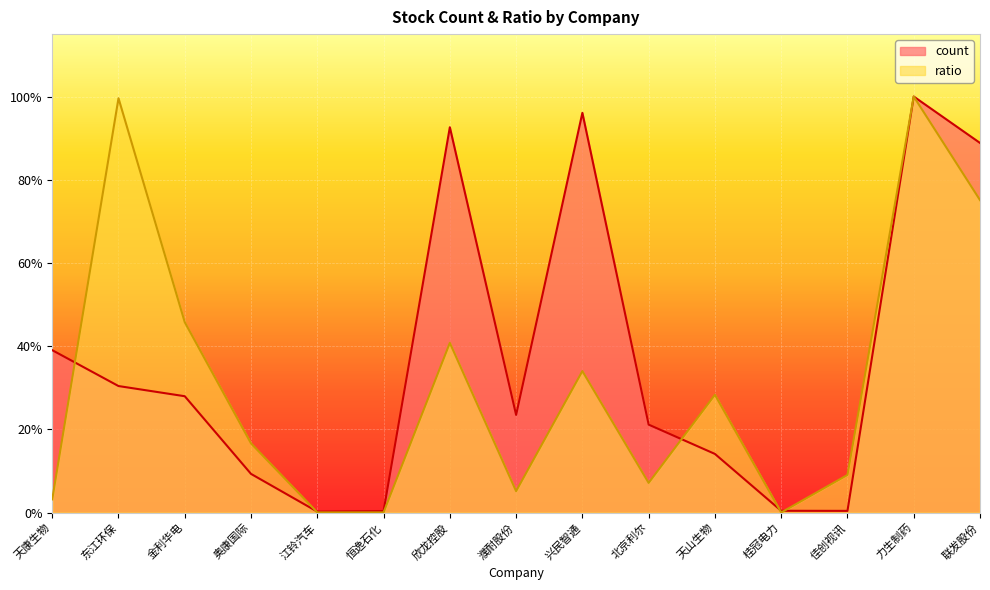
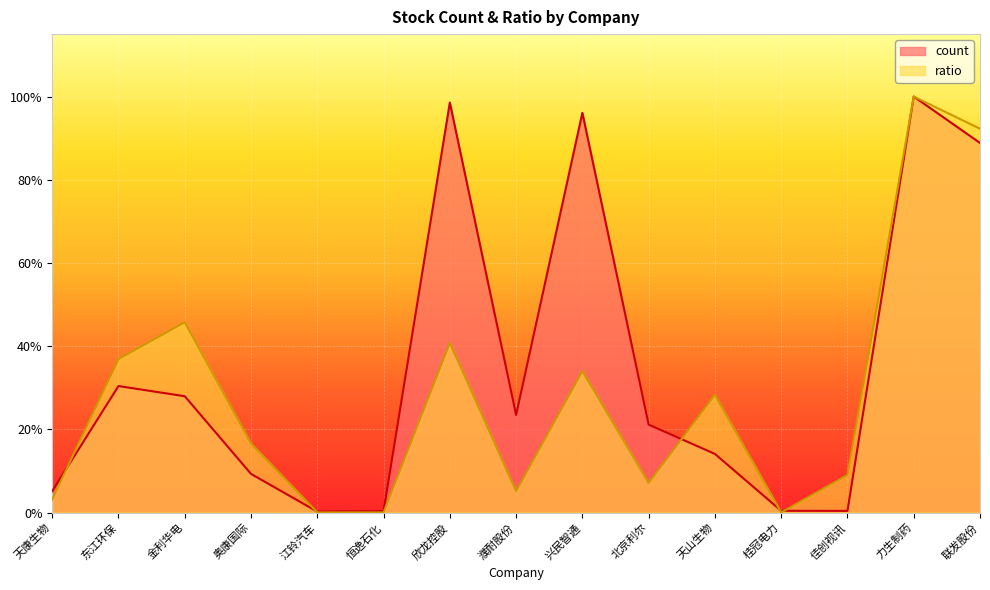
count, 天康生物: 39% -> 5%
ratio, 东江环保: 100% -> 37%
count, 欣龙控股: 93% -> 99%
ratio, 联发股份: 75% -> 92%
